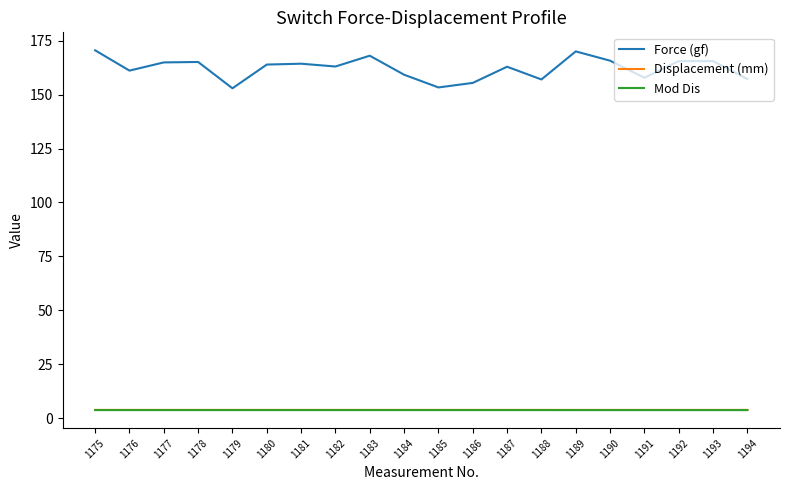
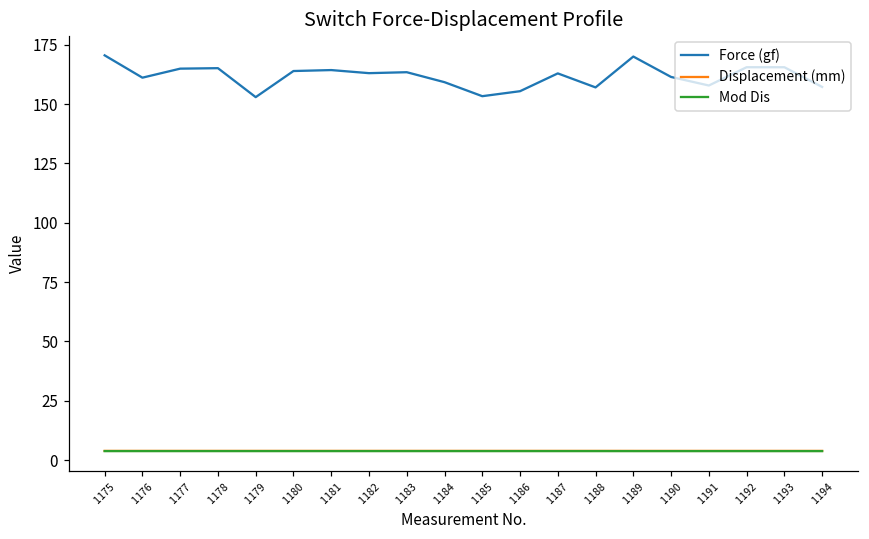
Force (gf), 1183: 168 -> 163
Force (gf), 1190: 166 -> 161
